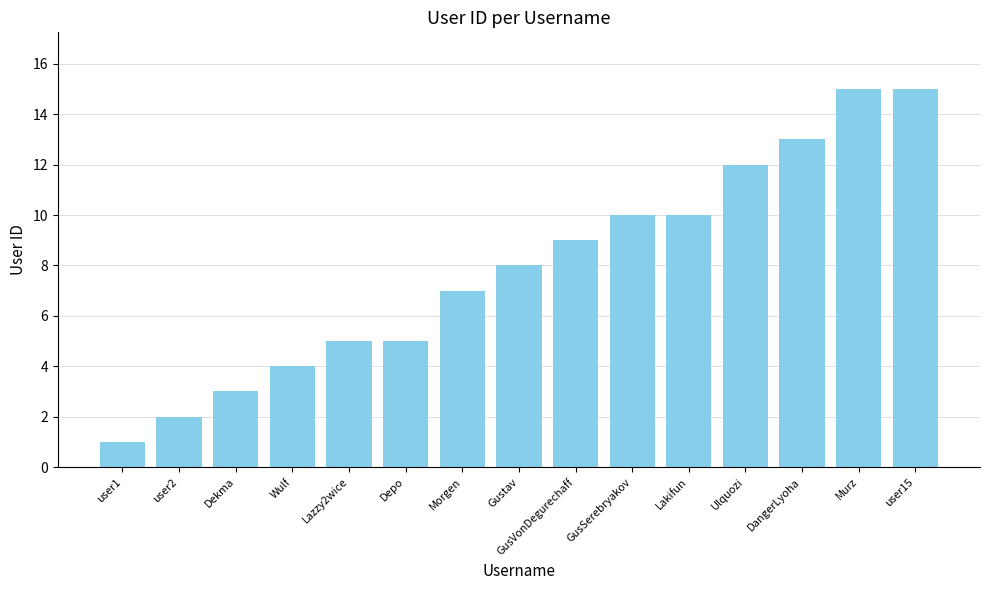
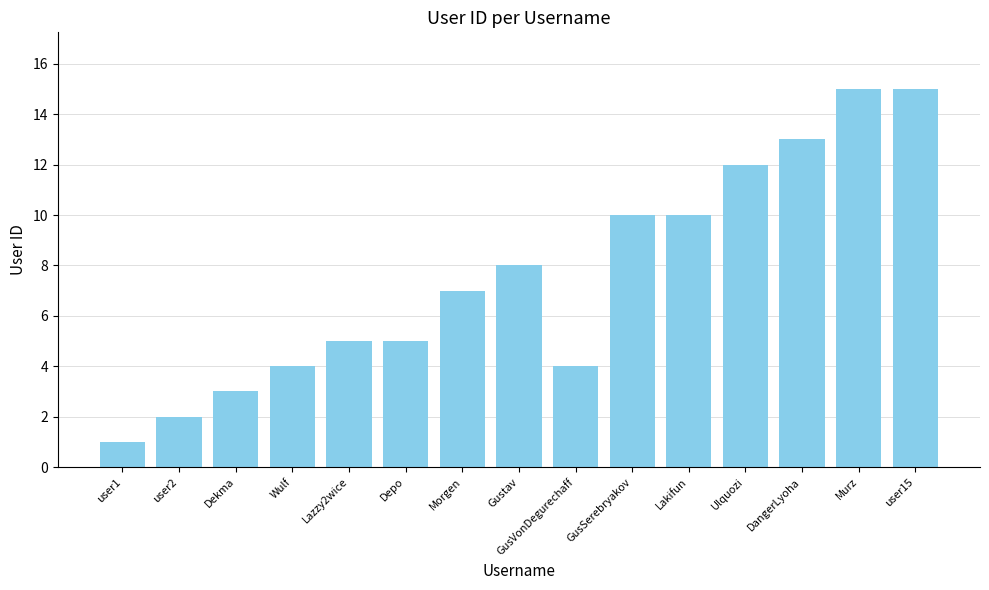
GusVonDegurechaff: 9 -> 4
